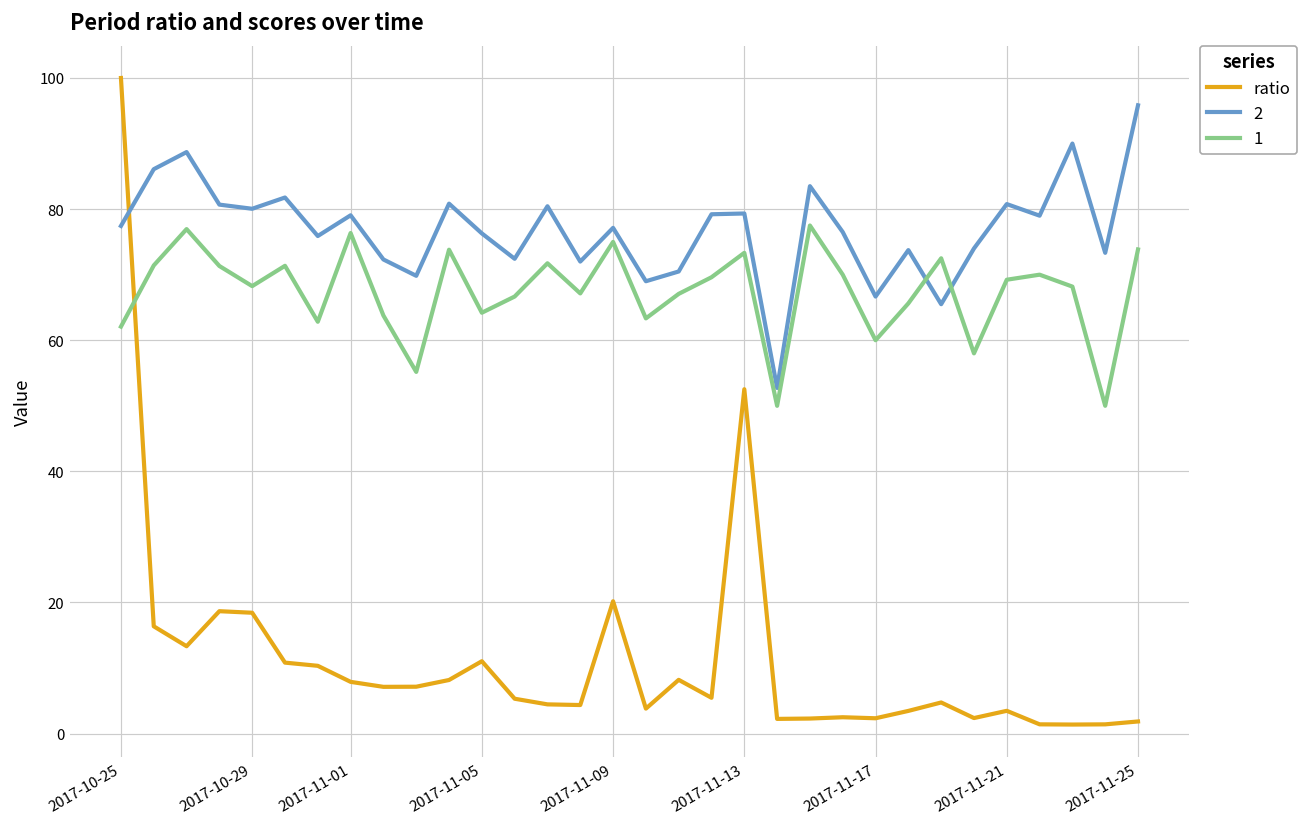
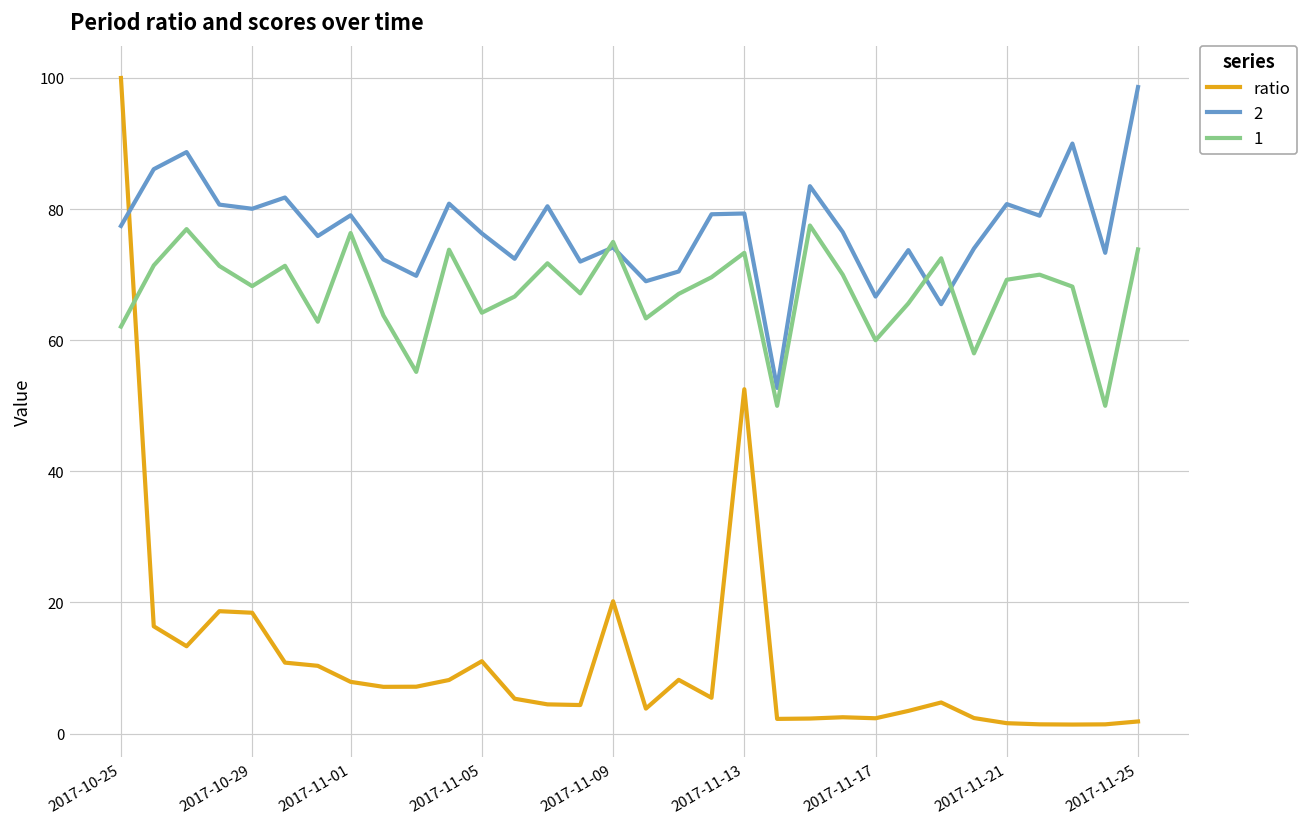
2, 2017-11-09: 77 -> 74
ratio, 2017-11-21: 3 -> 2
2, 2017-11-25: 96 -> 99
